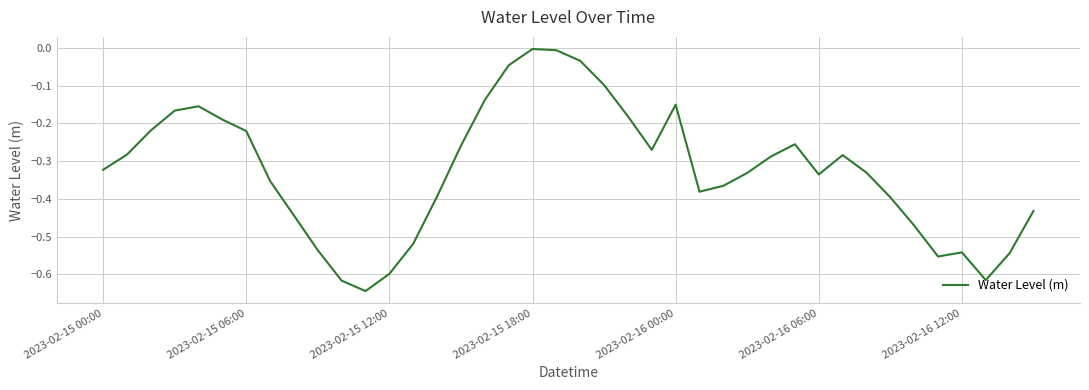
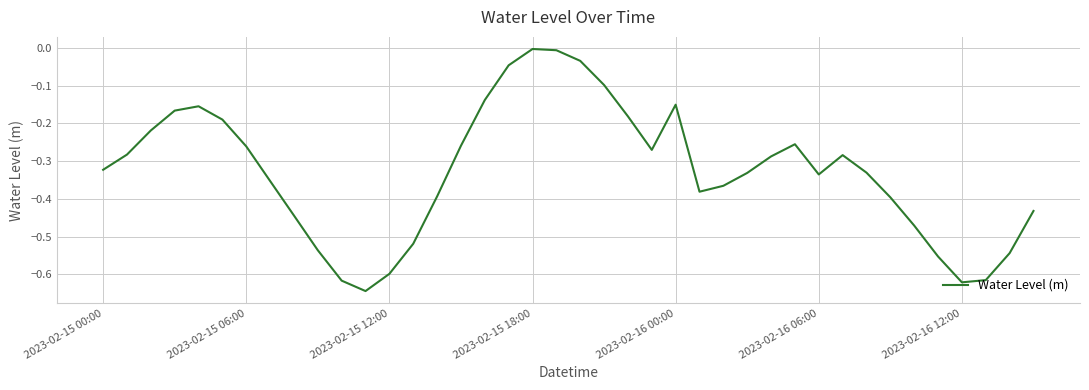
2023-02-15 06:00: -0.22 -> -0.26
2023-02-16 12:00: -0.54 -> -0.62
